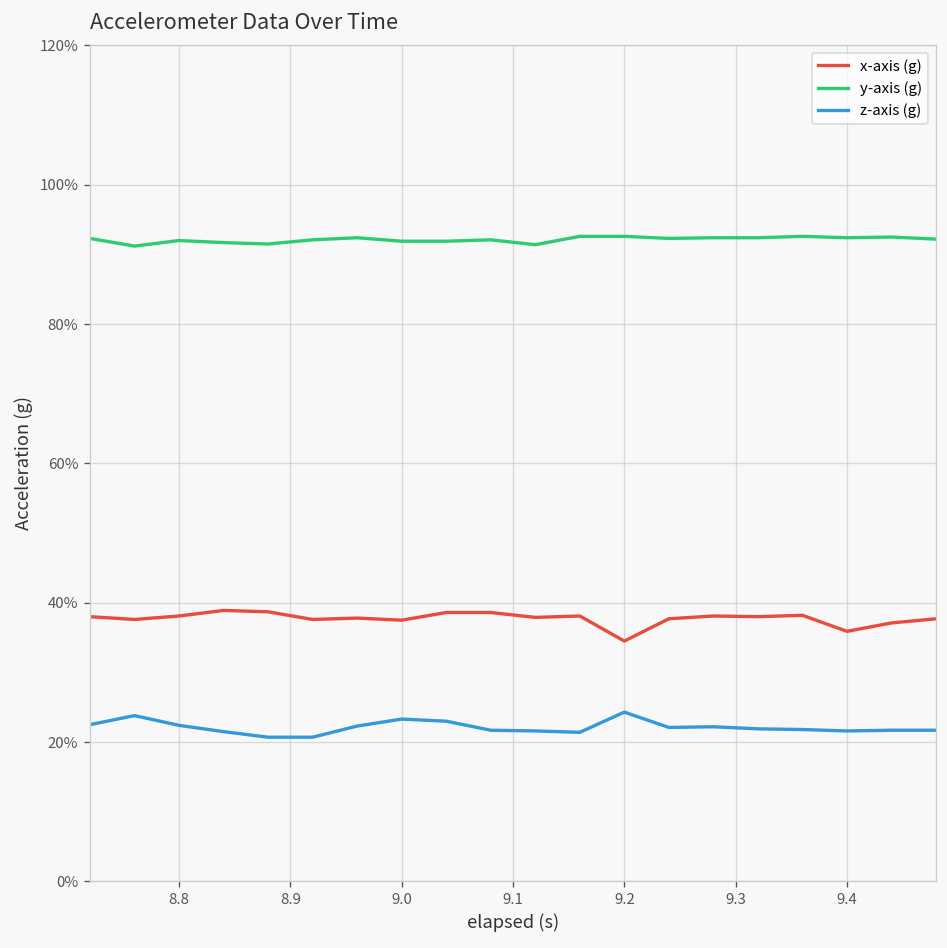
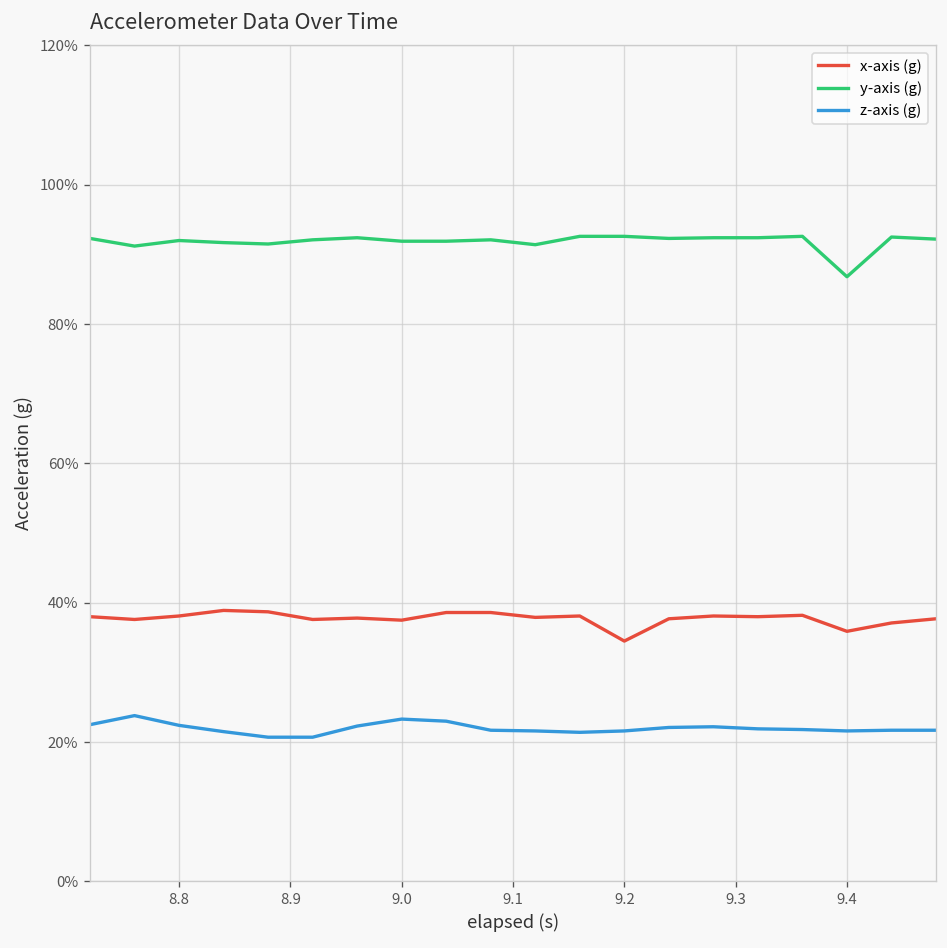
z-axis (g), 9.2: 24% -> 22%
y-axis (g), 9.4: 92% -> 87%
